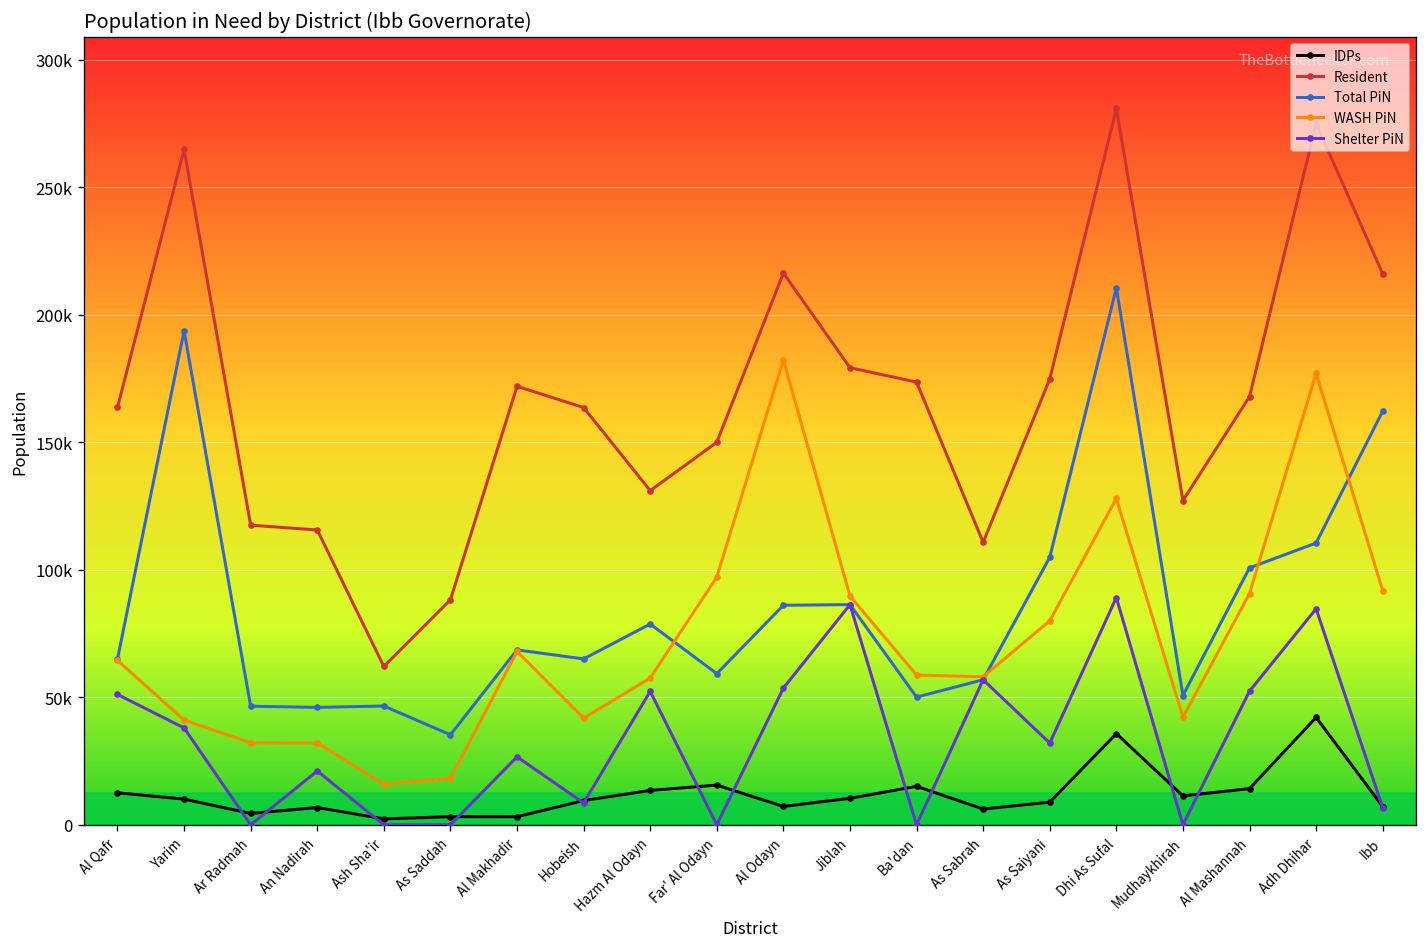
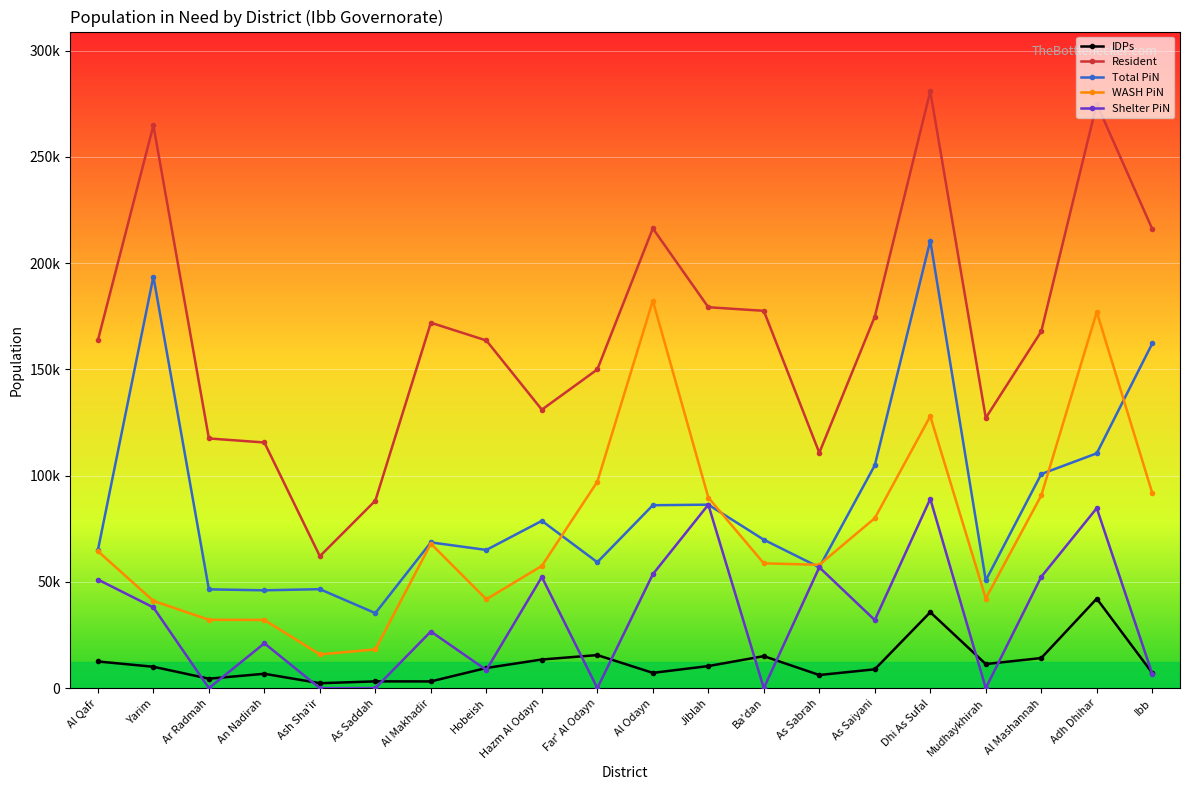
Resident, Ba'dan: 174000 -> 178000
Total PiN, Ba'dan: 50000 -> 70000
